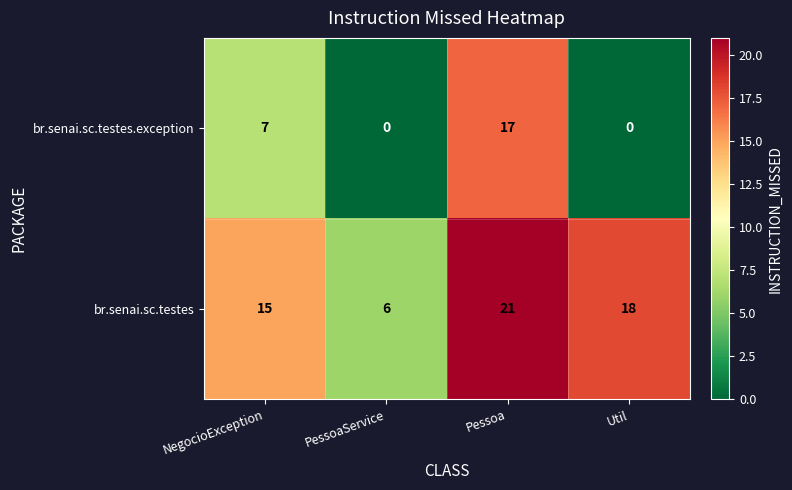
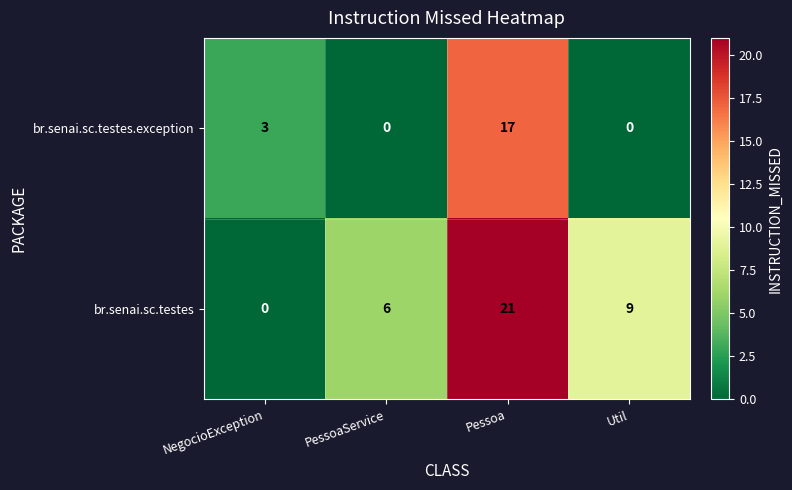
br.senai.sc.testes.exception, NegocioException: 7 -> 3
br.senai.sc.testes, NegocioException: 15 -> 0
br.senai.sc.testes, Util: 18 -> 9
